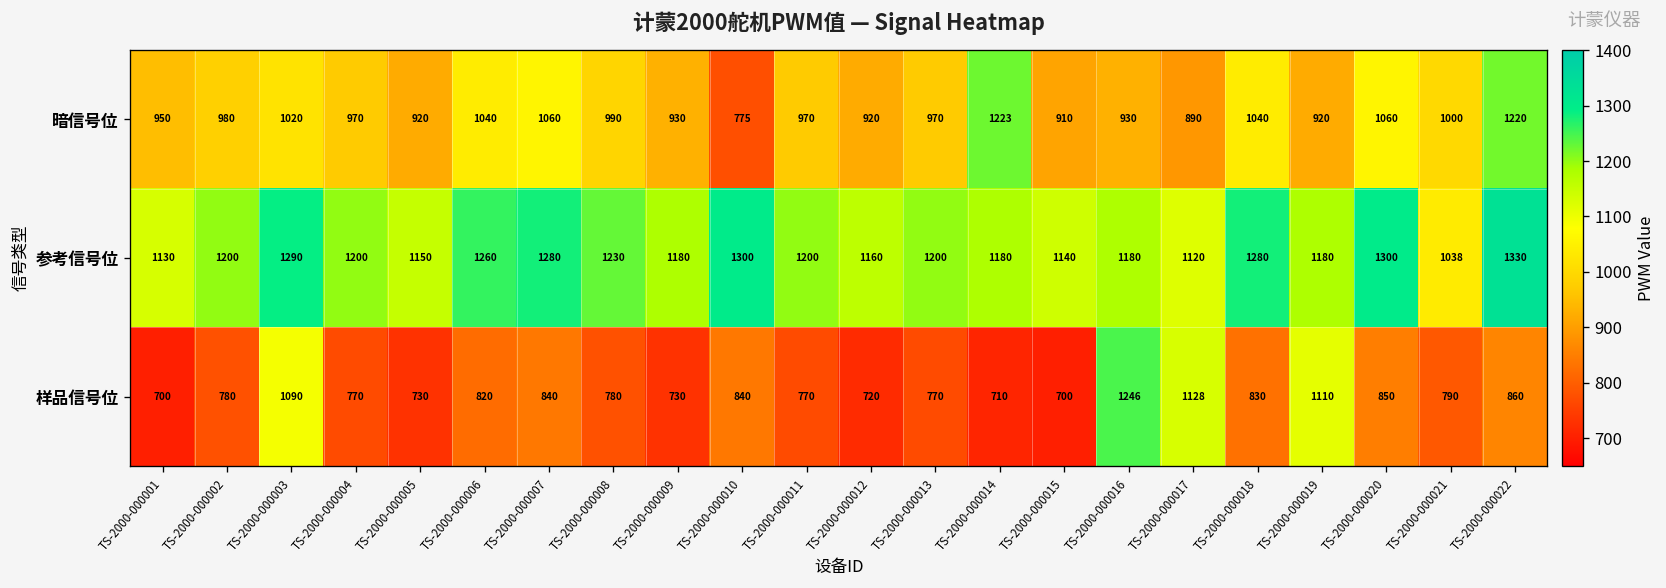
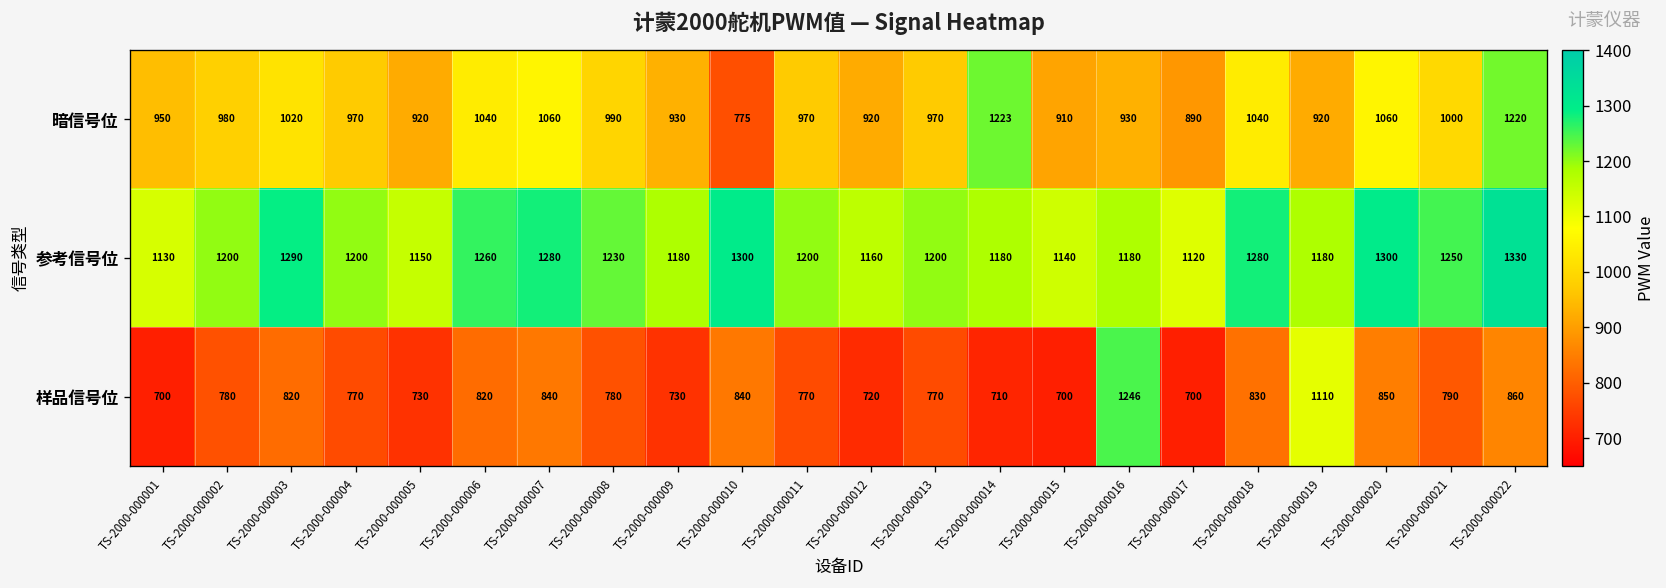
参考信号位, TS-2000-000021: 1038 -> 1250
样品信号位, TS-2000-000003: 1090 -> 820
样品信号位, TS-2000-000017: 1128 -> 700
